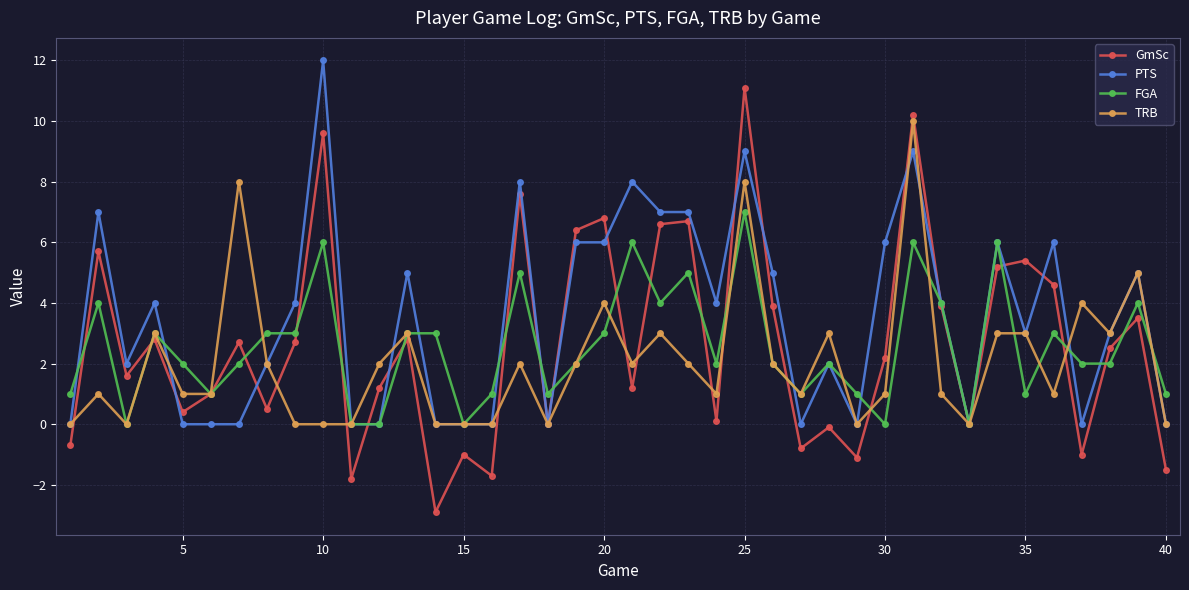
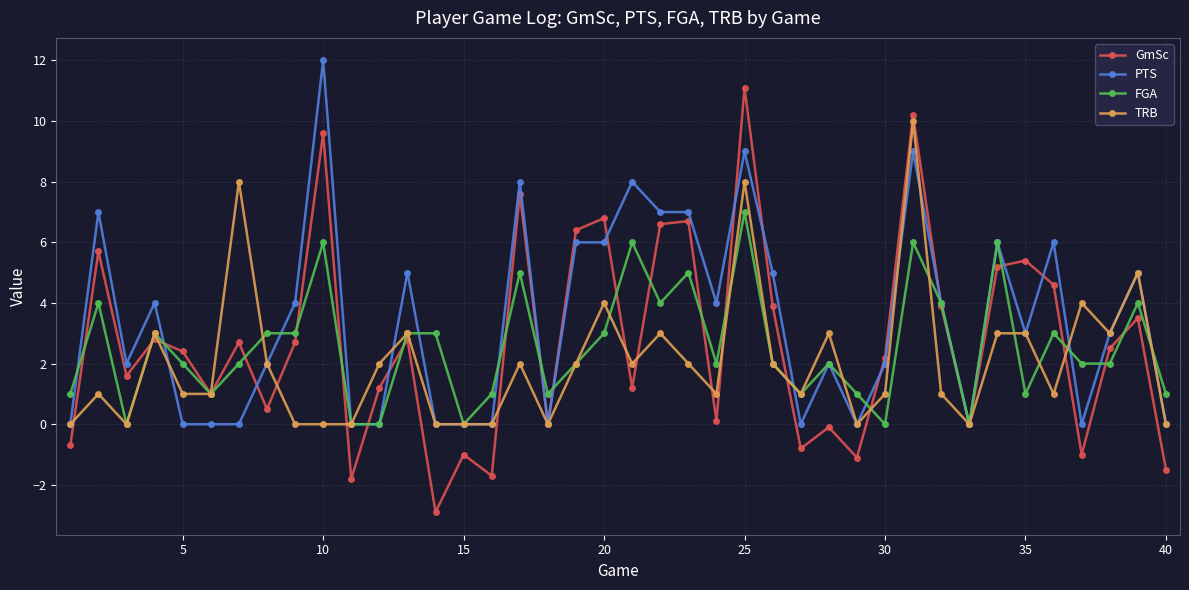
GmSc, 5: 0.4 -> 2.4
PTS, 30: 6 -> 2
